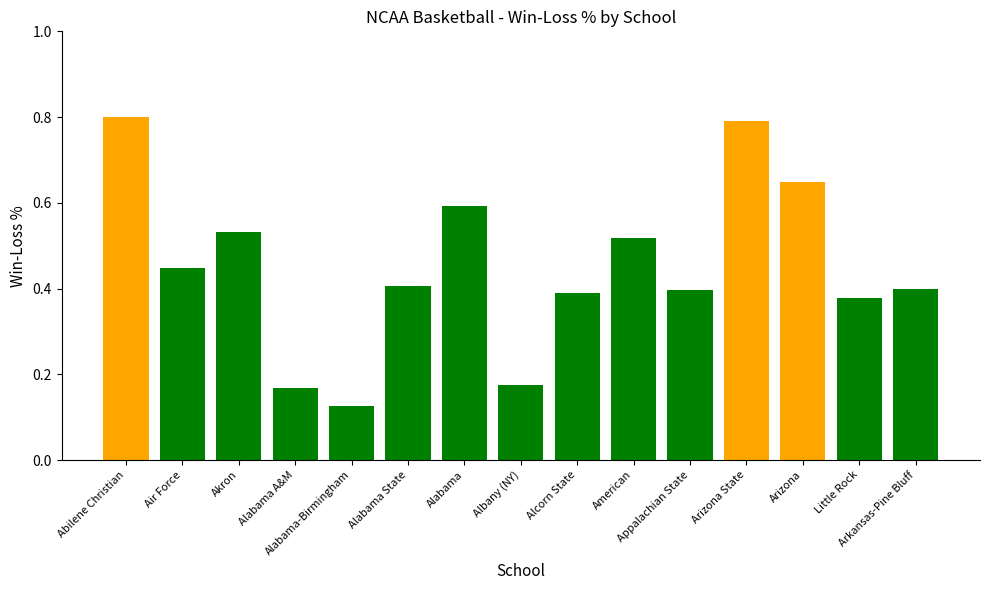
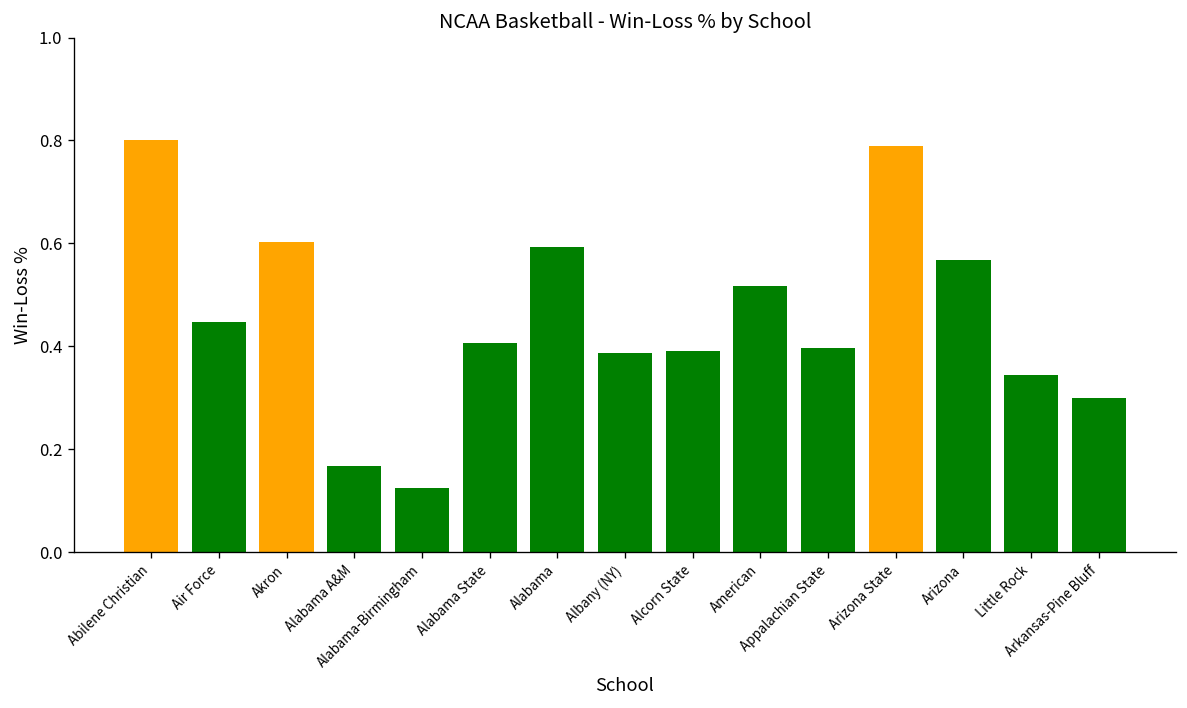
Akron: 0.53 -> 0.60
Albany (NY): 0.18 -> 0.39
Arizona: 0.65 -> 0.57
Little Rock: 0.38 -> 0.35
Arkansas-Pine Bluff: 0.4 -> 0.3
